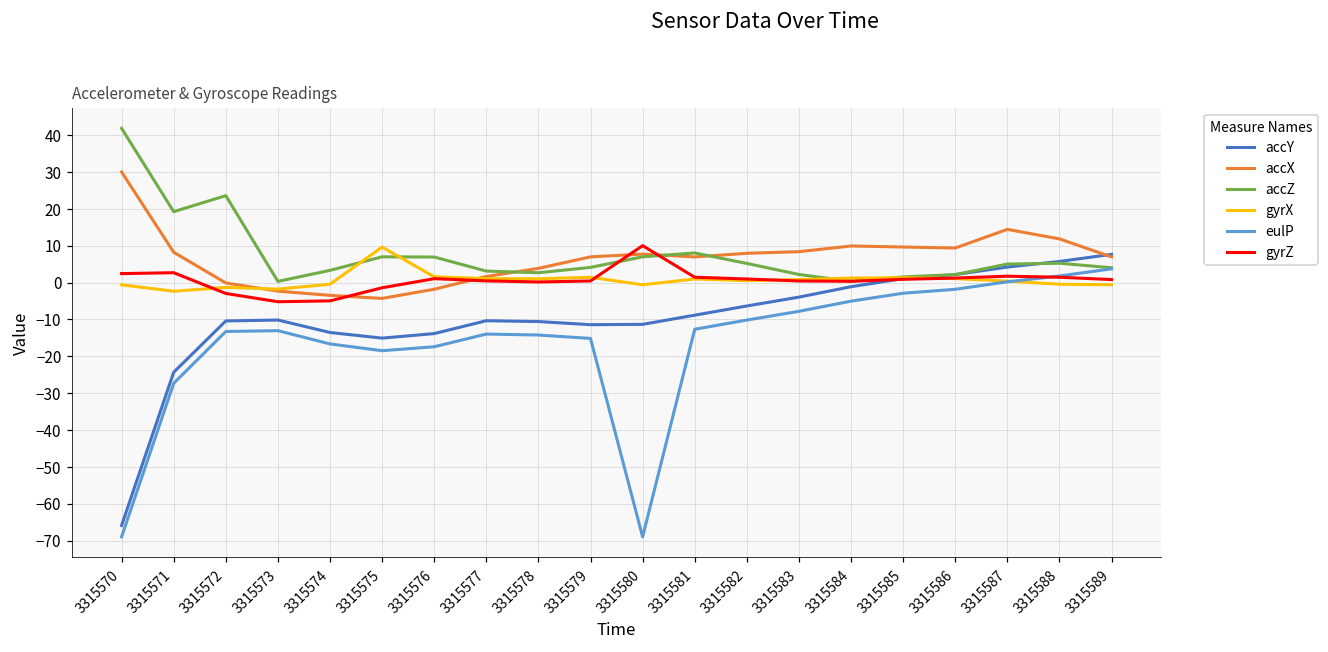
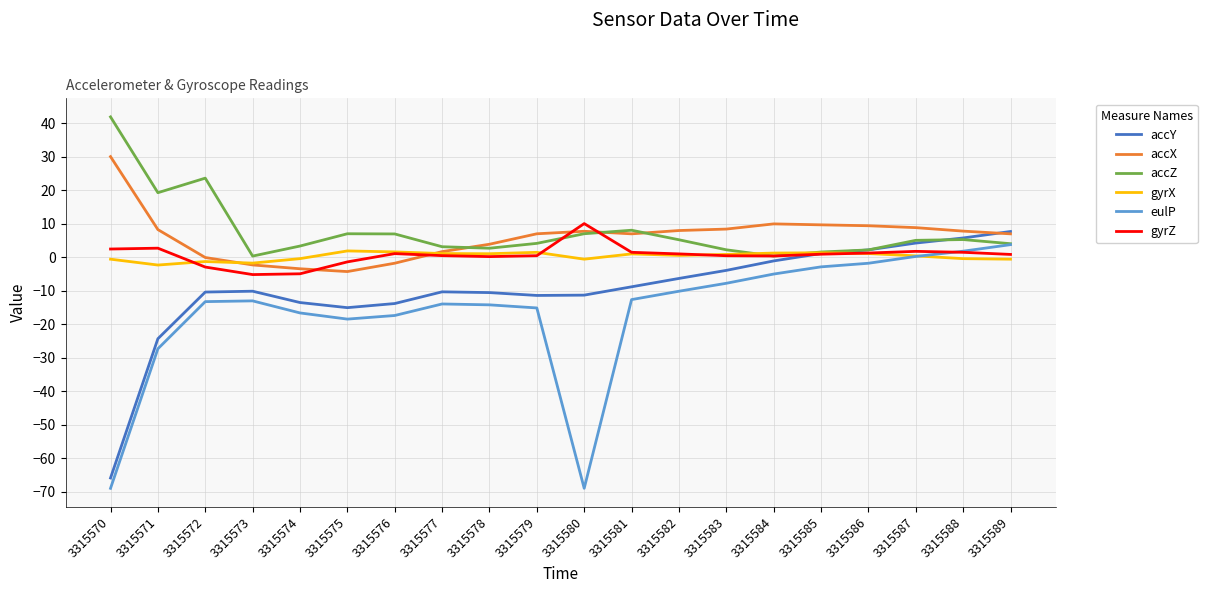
gyrX, 3315575: 10 -> 2
accX, 3315587: 14 -> 9
accX, 3315588: 12 -> 8
